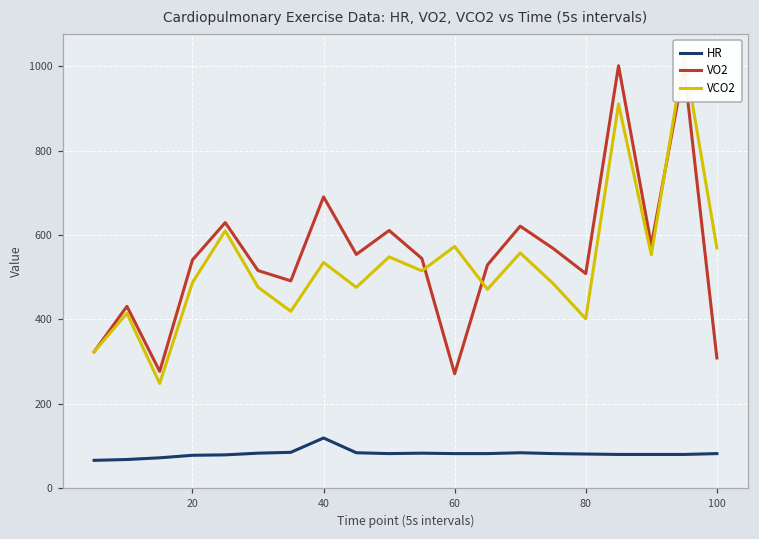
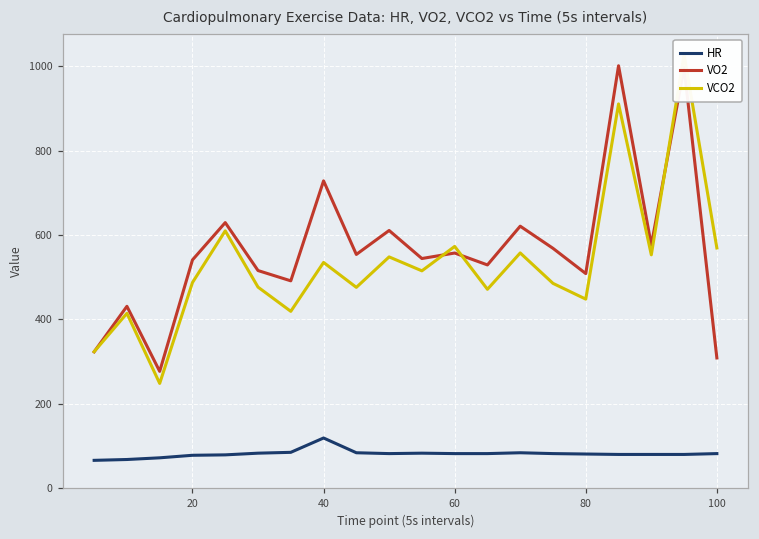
VO2, 40: 690 -> 730
VO2, 60: 270 -> 560
VCO2, 80: 400 -> 450
